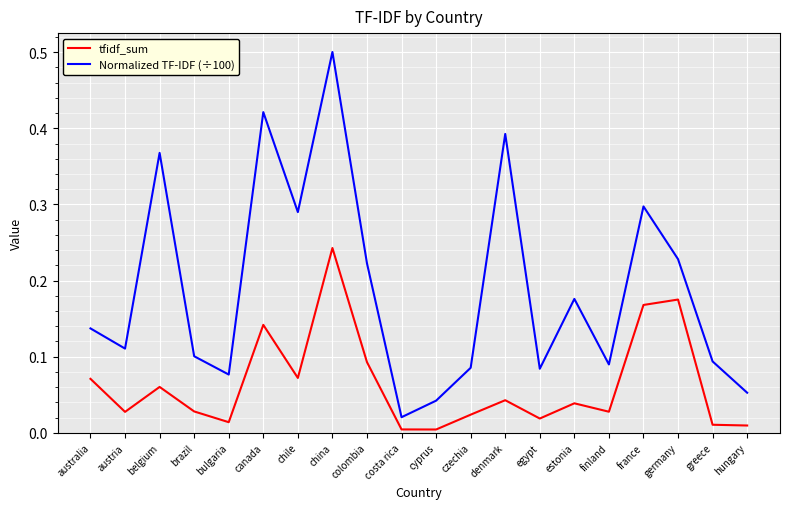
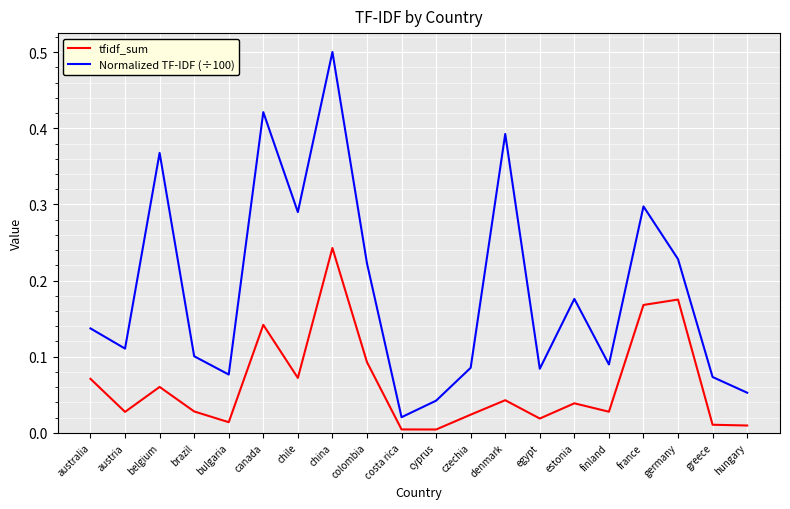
Normalized TF-IDF (÷100), greece: 0.09 -> 0.07
